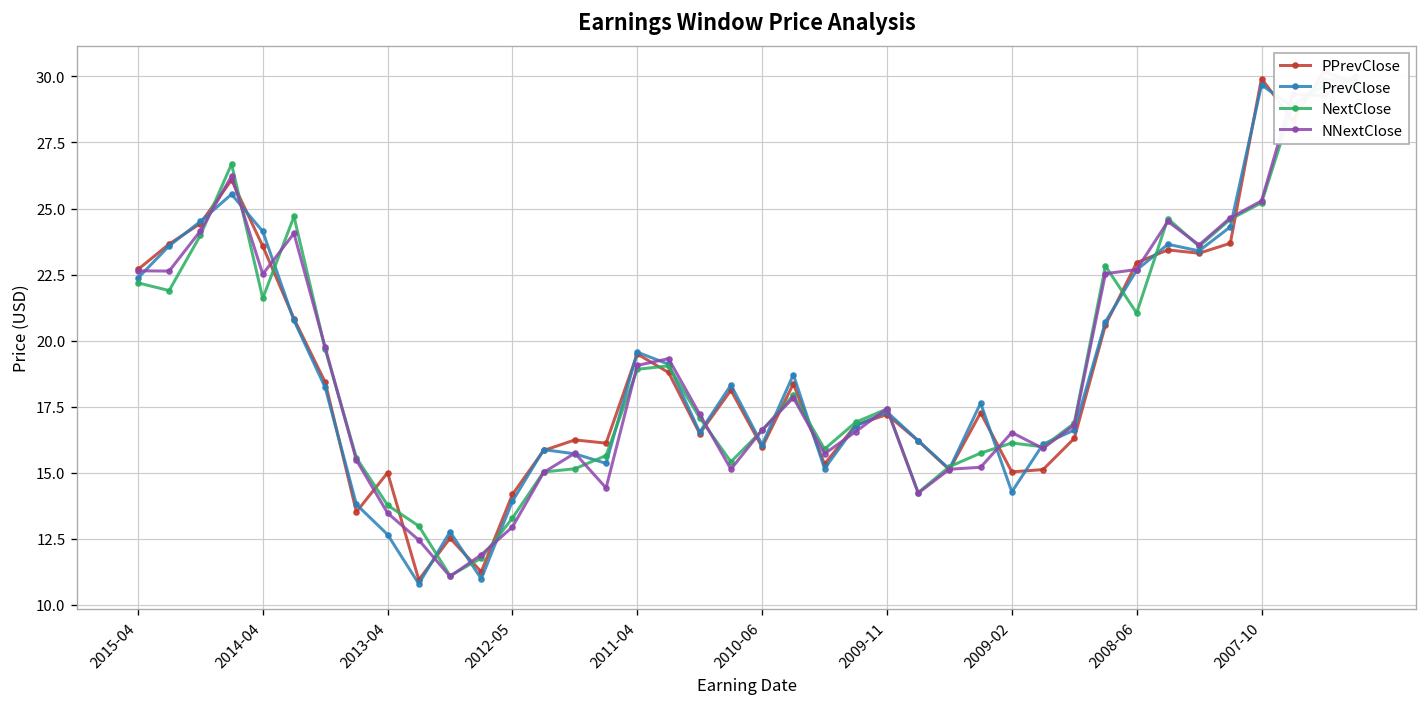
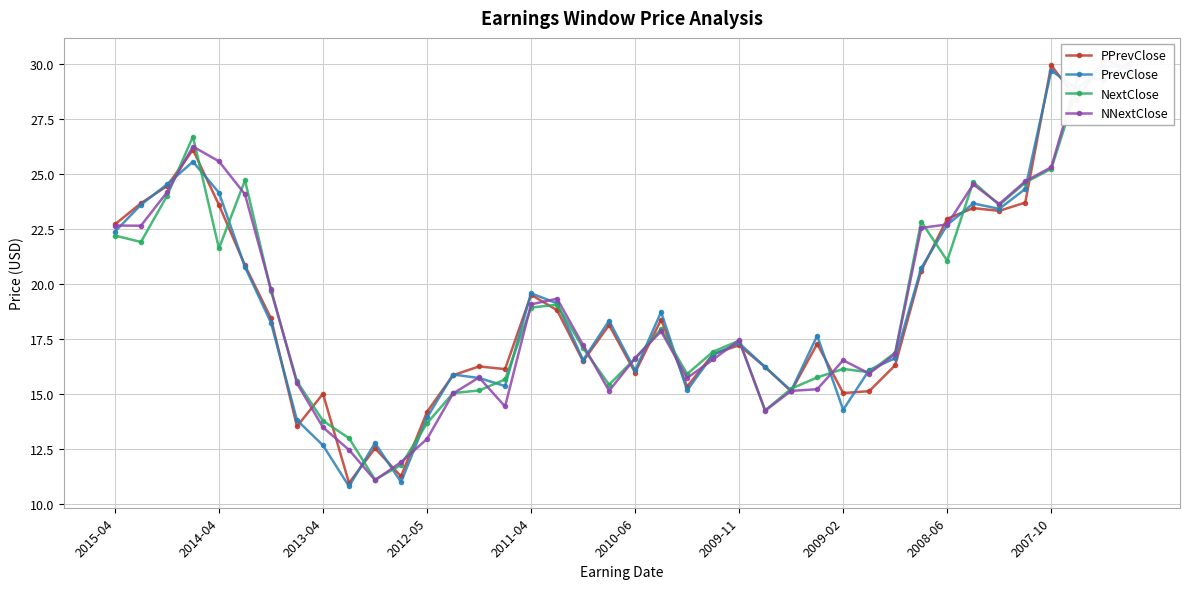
NNextClose, 2014-04: 22.5 -> 25.6
NextClose, 2012-05: 13.3 -> 13.7
